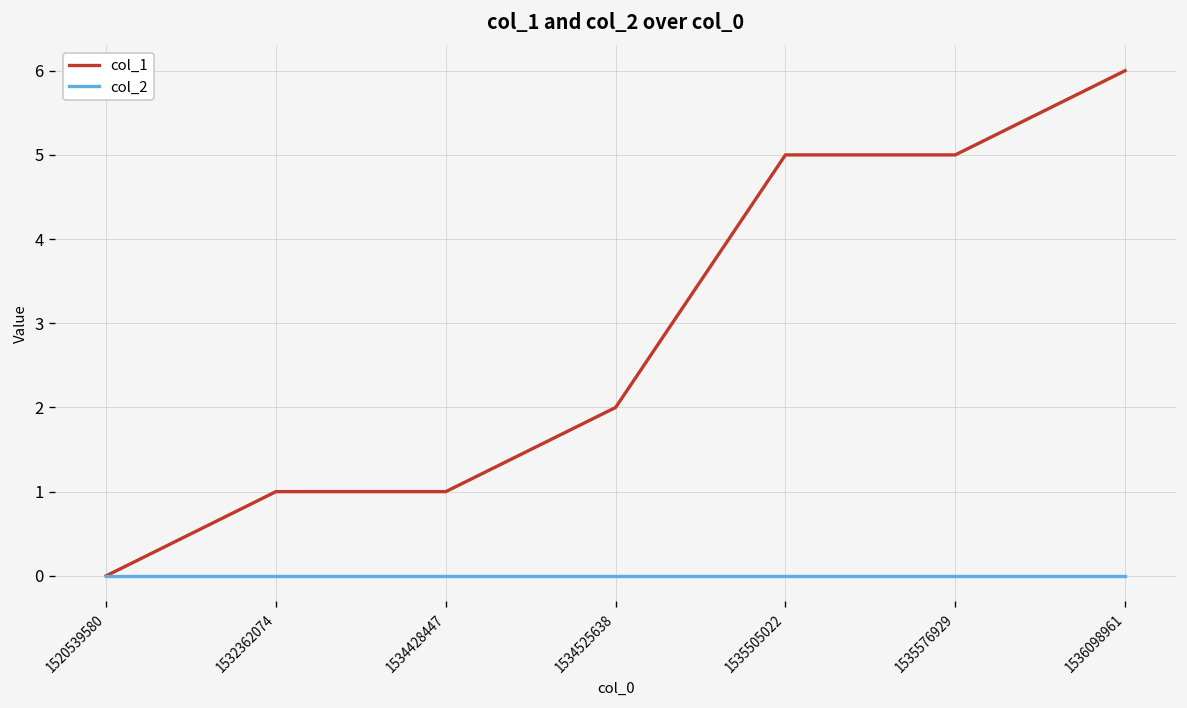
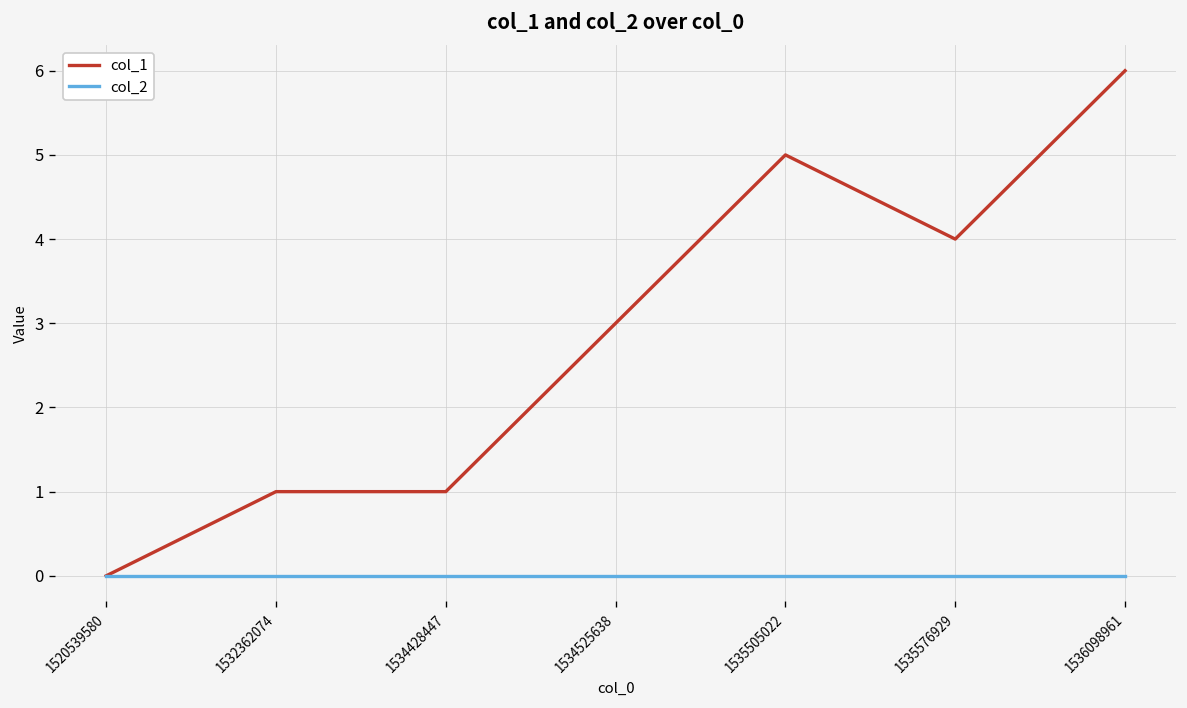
col_1, 1534525638: 2 -> 3
col_1, 1535576929: 5 -> 4
